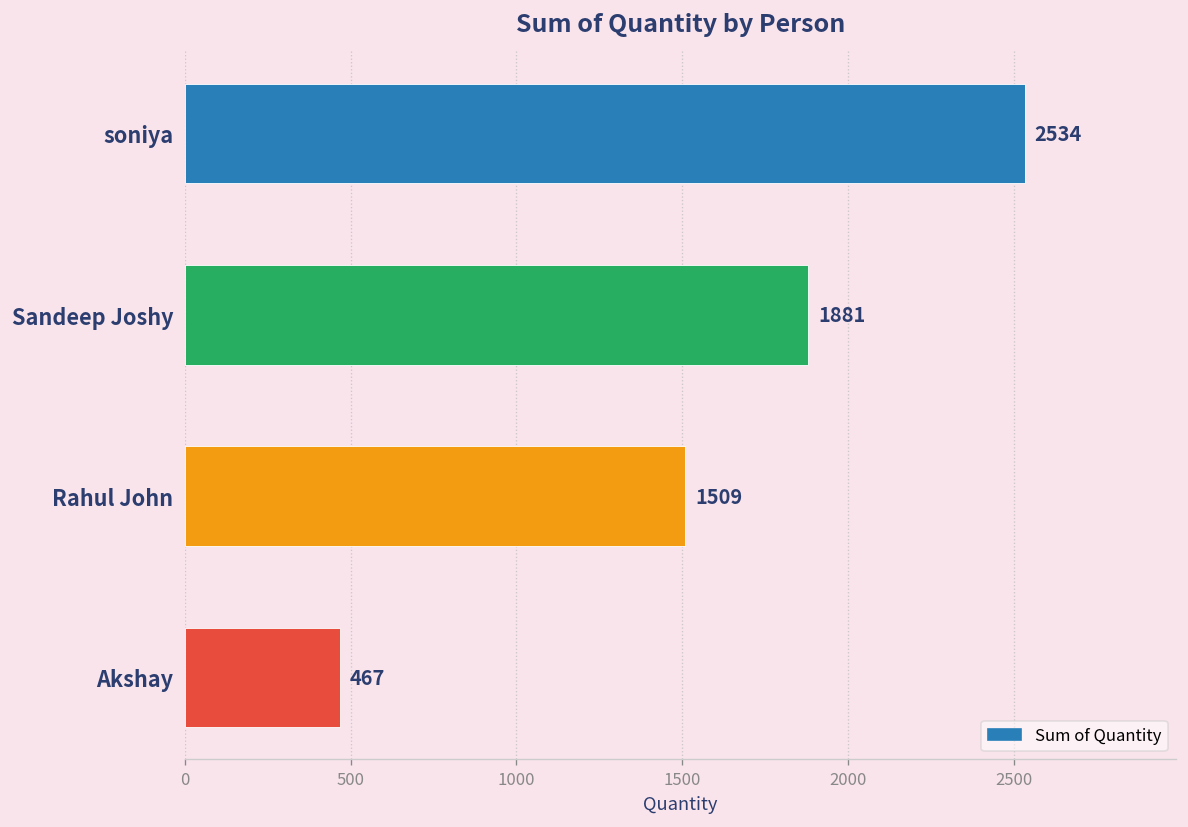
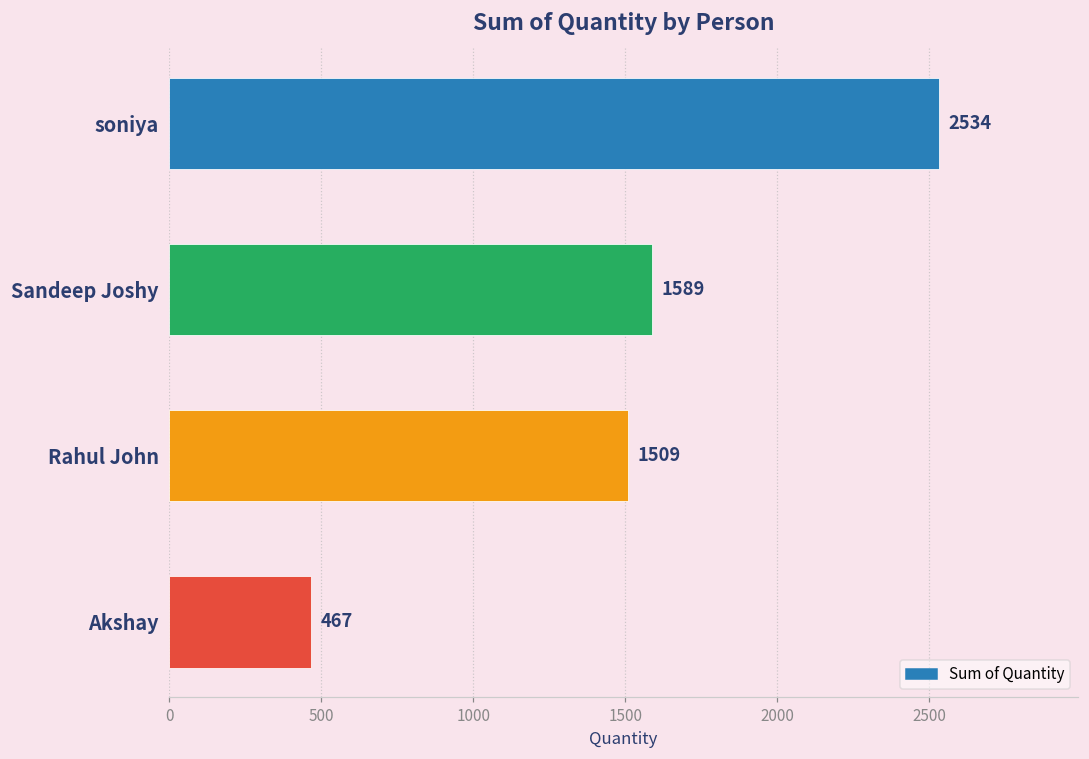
Sandeep Joshy: 1881 -> 1589
